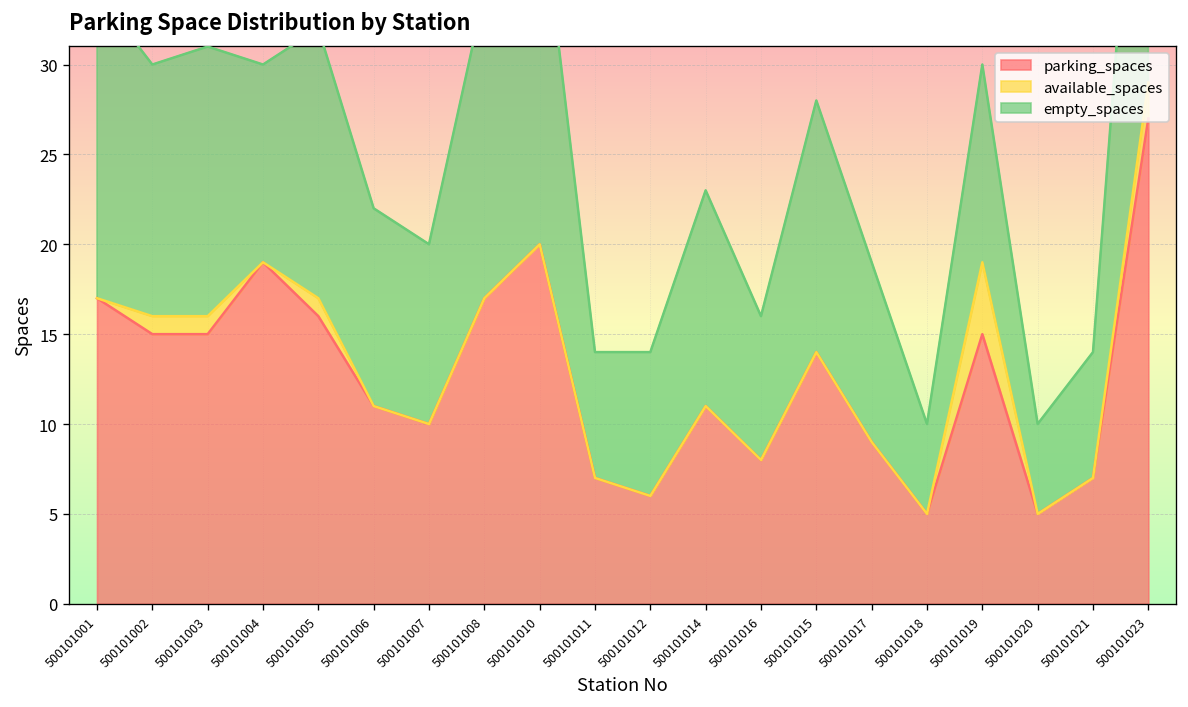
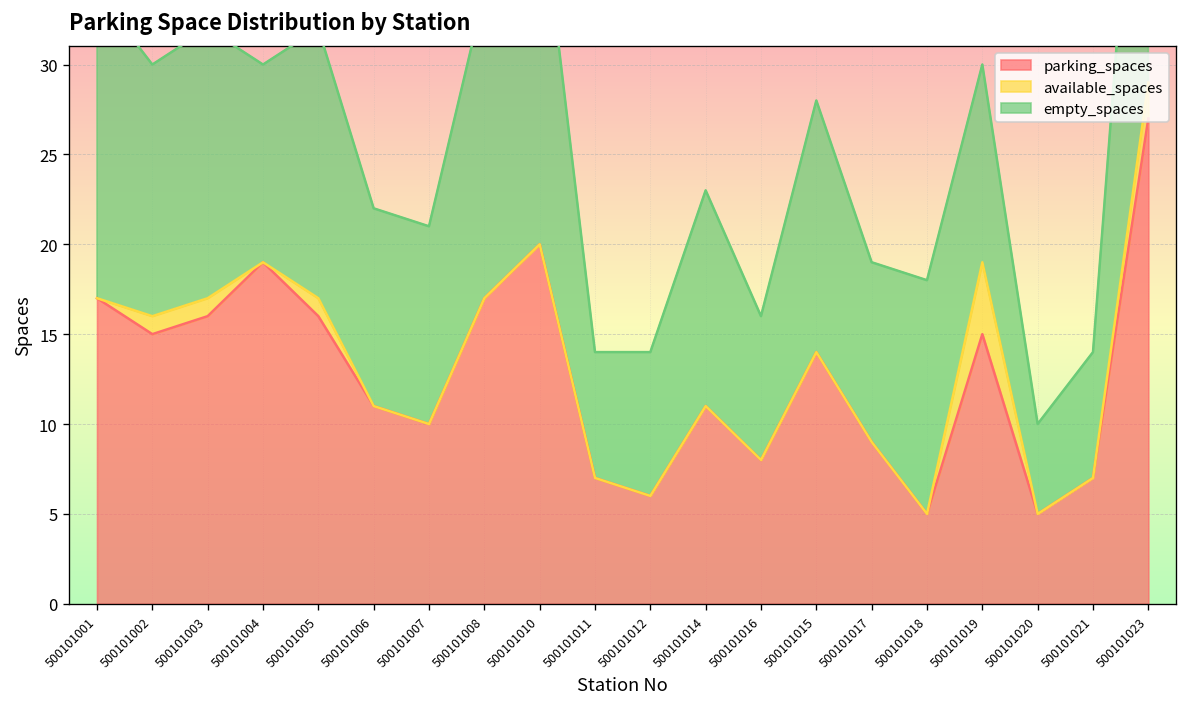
parking_spaces, 500101003: 15 -> 16
empty_spaces, 500101007: 10 -> 11
empty_spaces, 500101018: 5 -> 13
